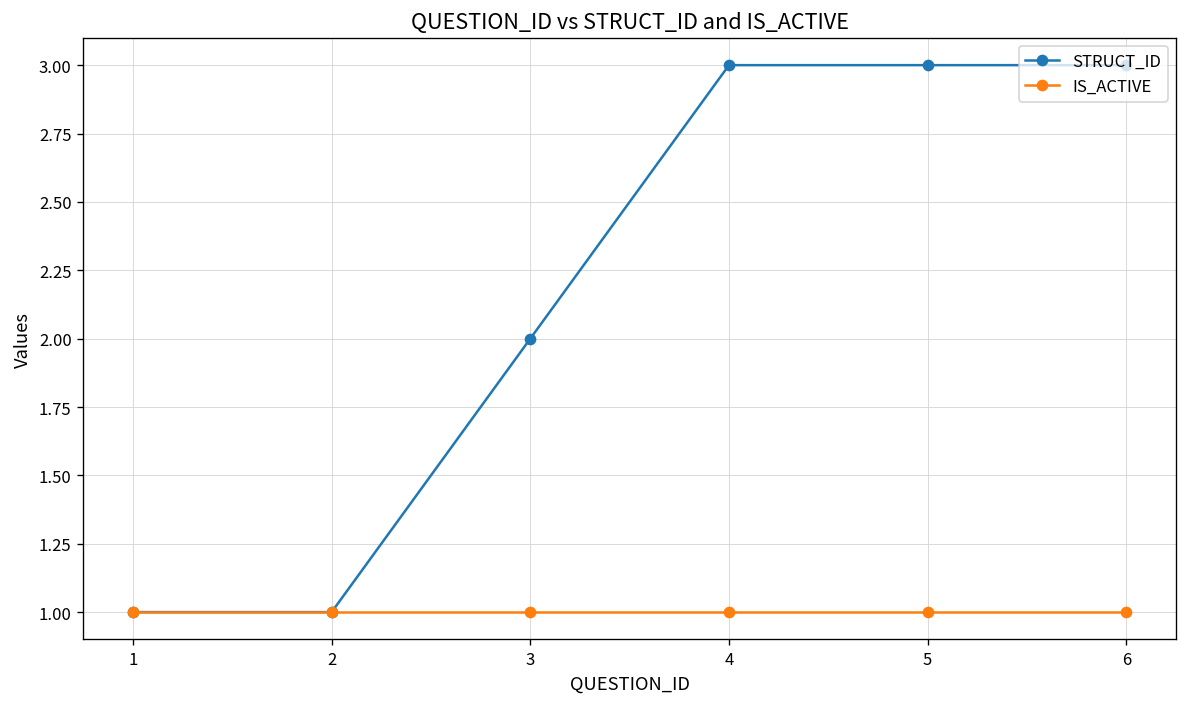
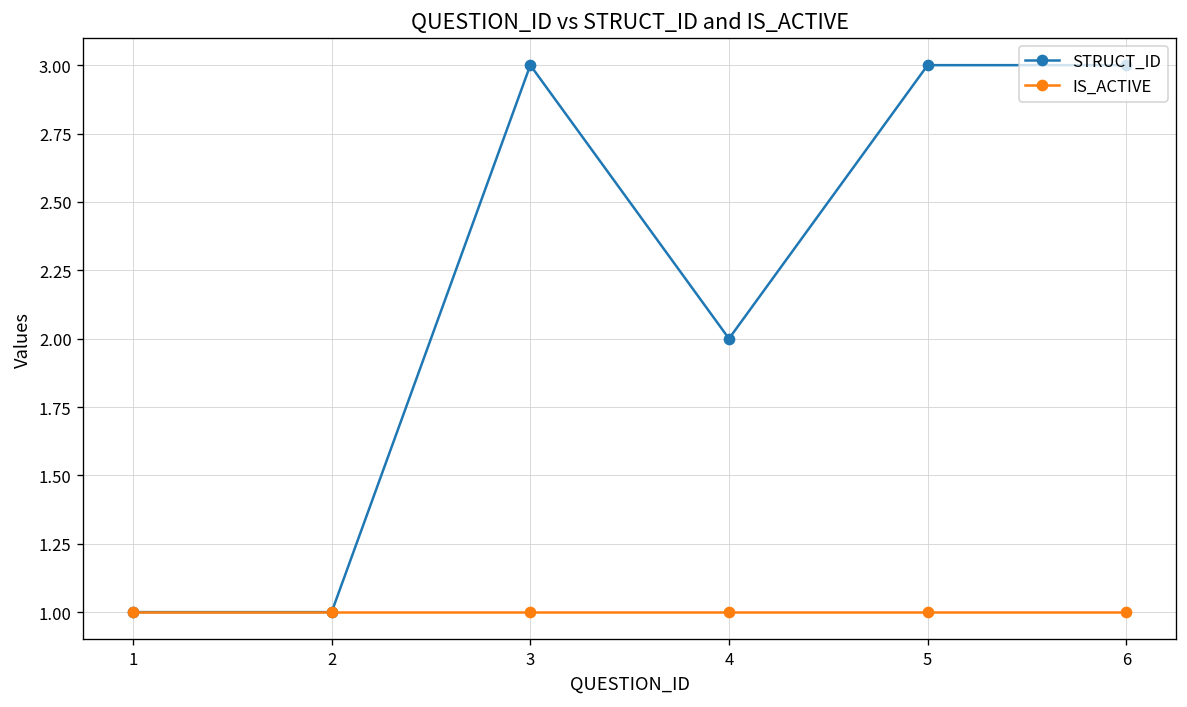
STRUCT_ID, 3: 2 -> 3
STRUCT_ID, 4: 3 -> 2
